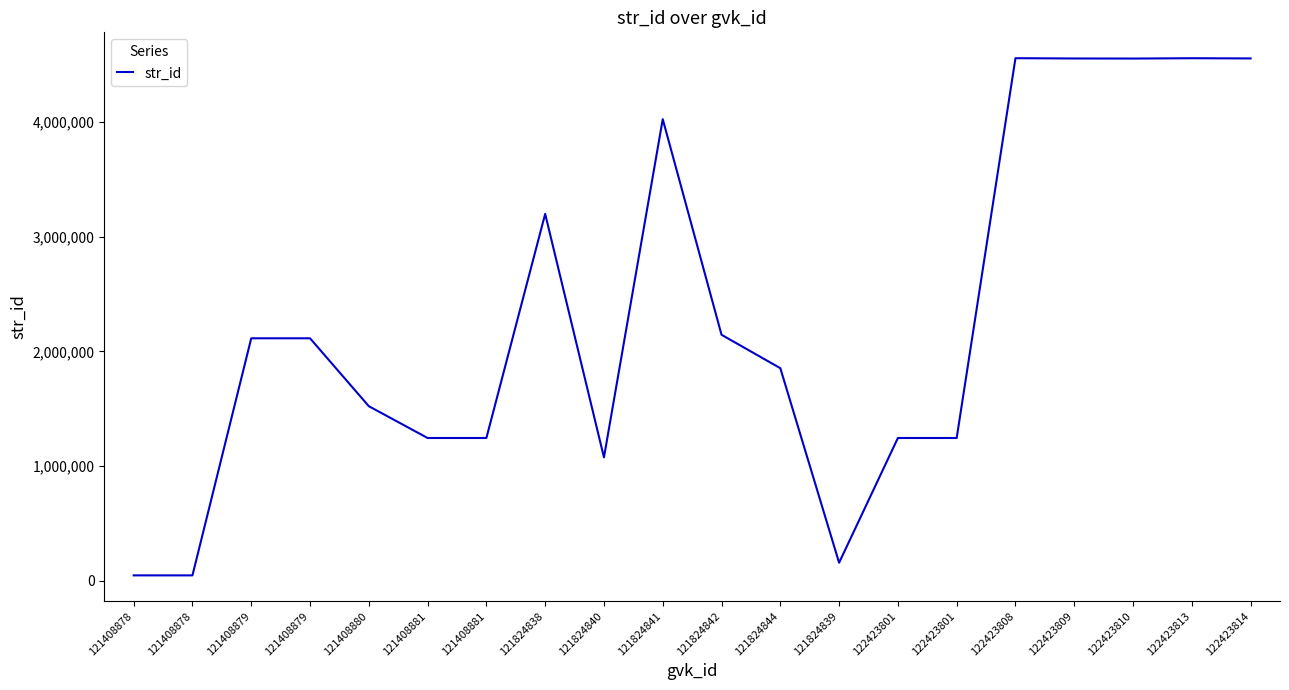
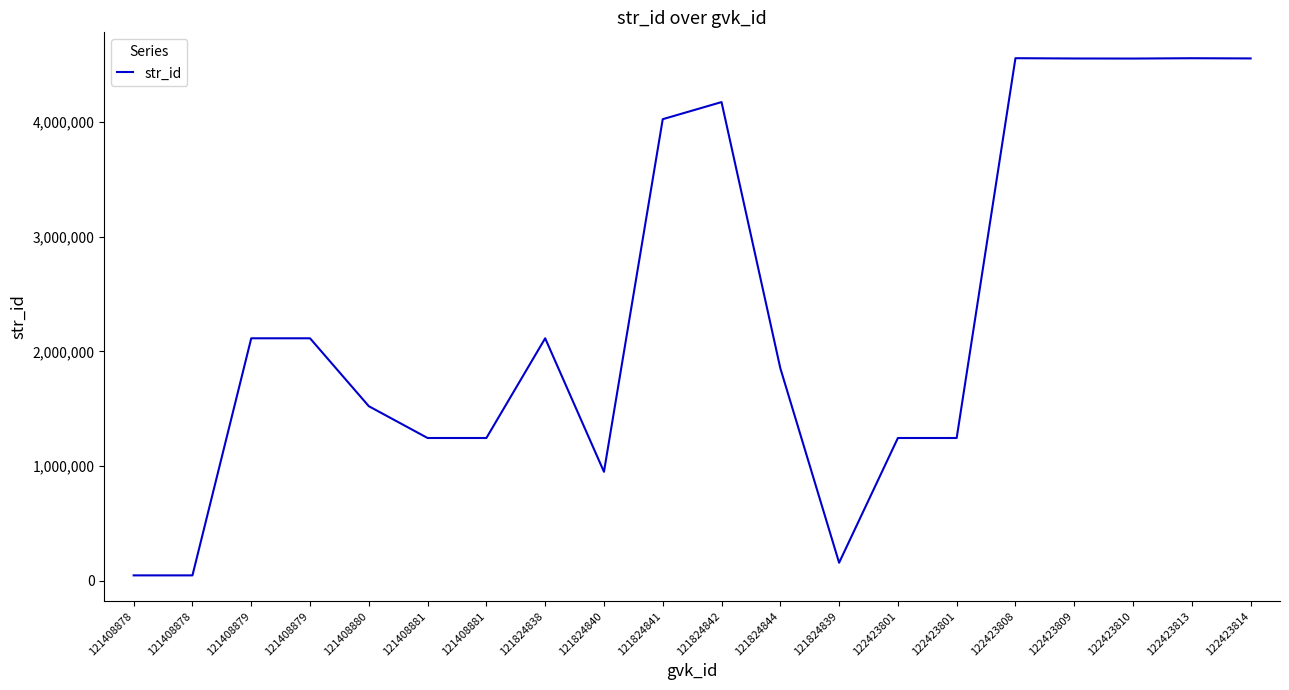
121824838: 3,200,000 -> 2,110,000
121824840: 1,080,000 -> 950,000
121824842: 2,140,000 -> 4,170,000
